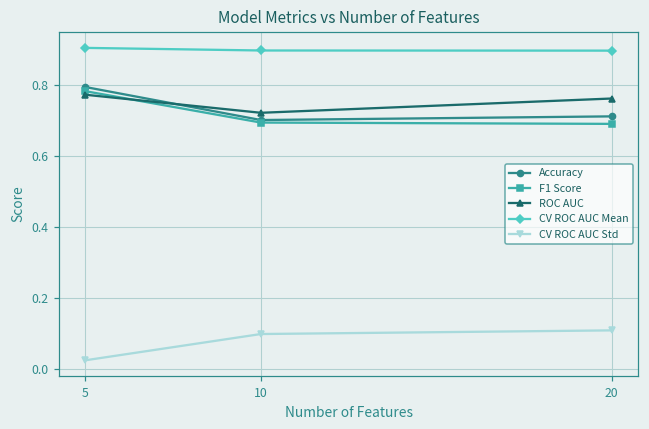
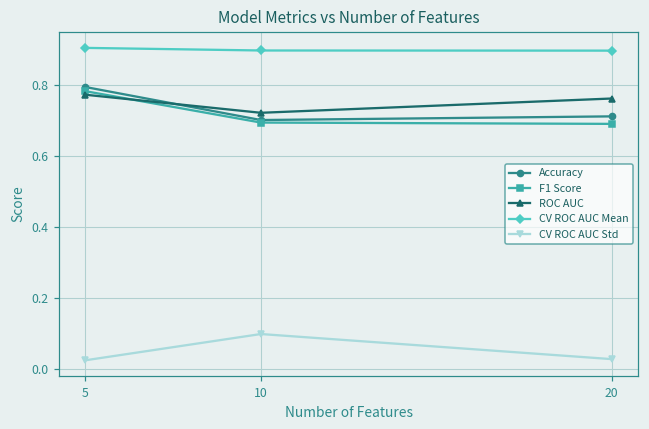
CV ROC AUC Std, 20: 0.11 -> 0.03
